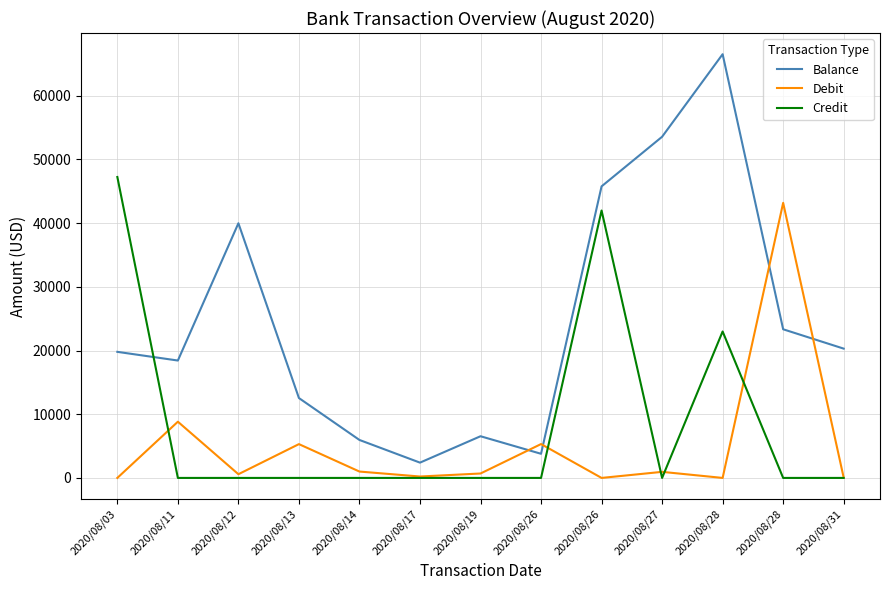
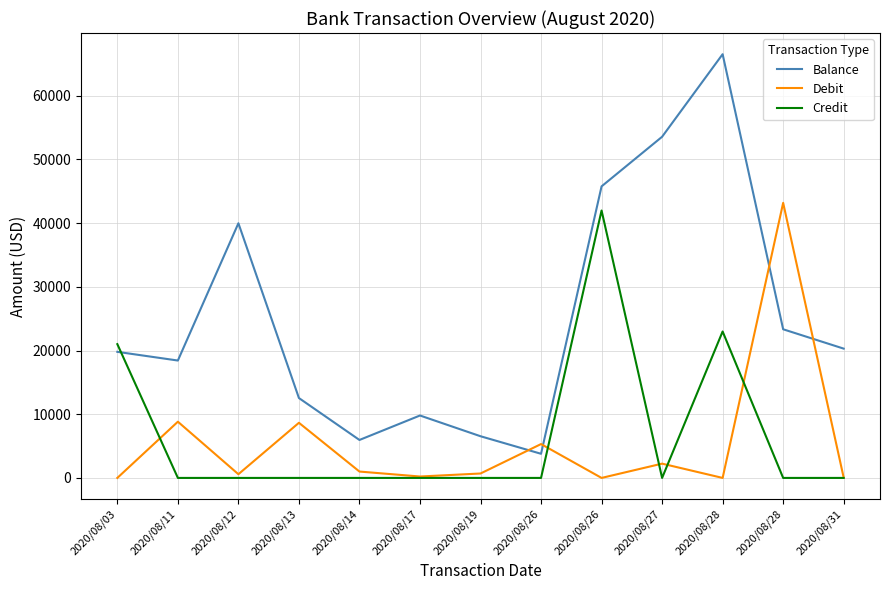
Credit, 2020/08/03: 47000 -> 21000
Debit, 2020/08/13: 5000 -> 9000
Balance, 2020/08/17: 2000 -> 10000
Debit, 2020/08/27: 1000 -> 2000
